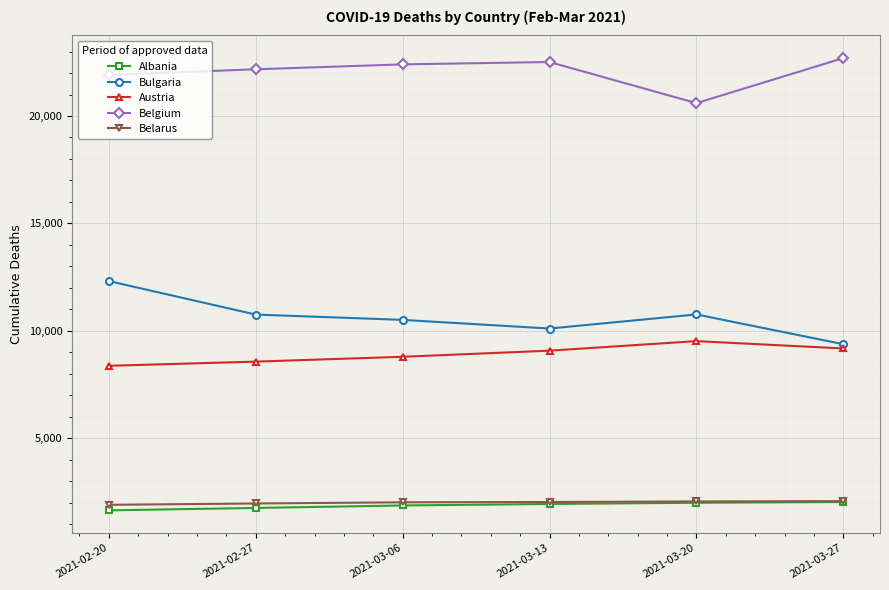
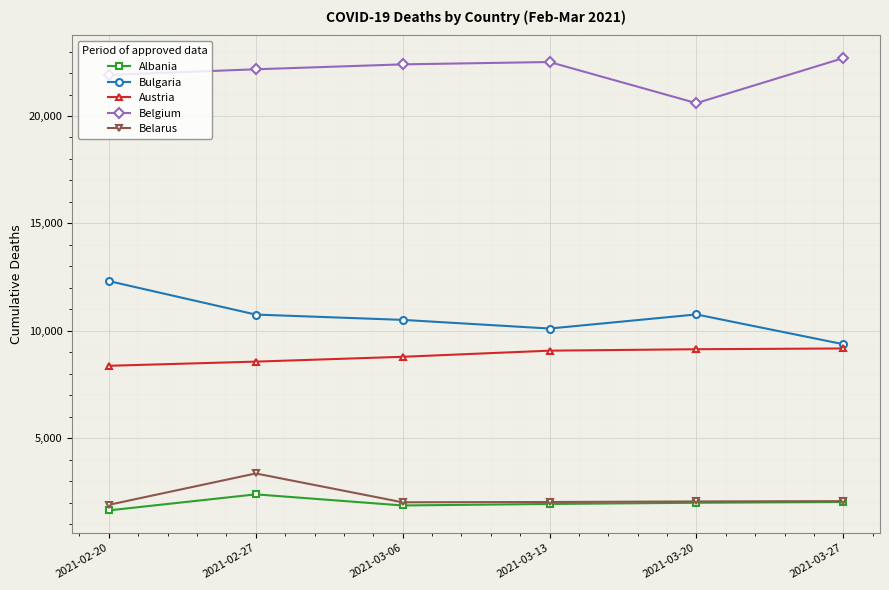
Albania, 2021-02-27: 1,800 -> 2,400
Belarus, 2021-02-27: 2,000 -> 3,400
Austria, 2021-03-20: 9,500 -> 9,100
